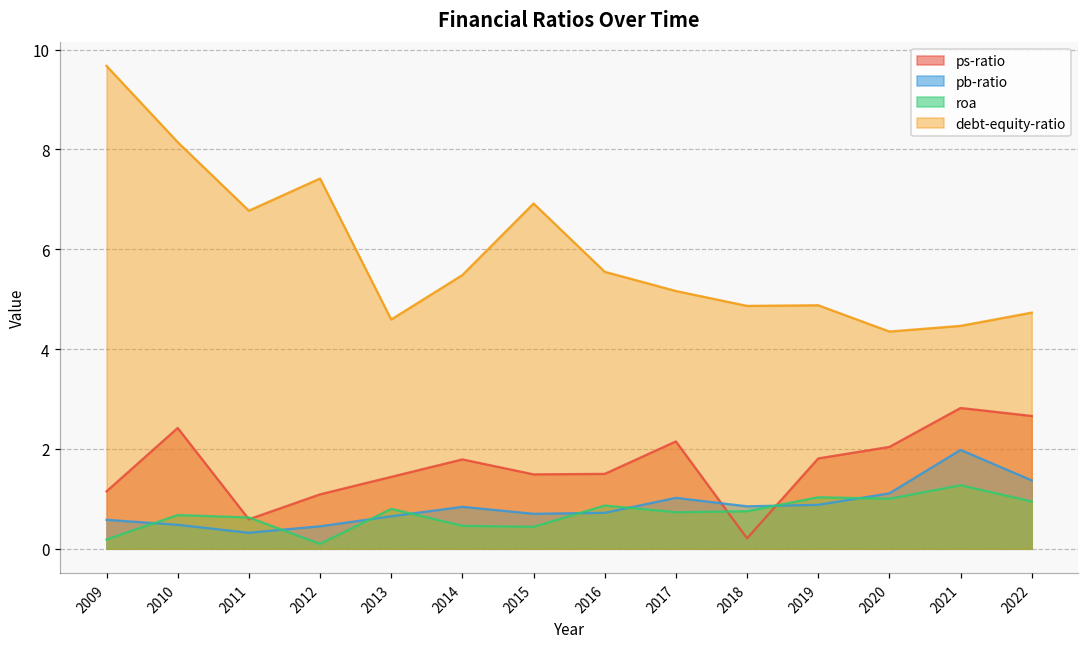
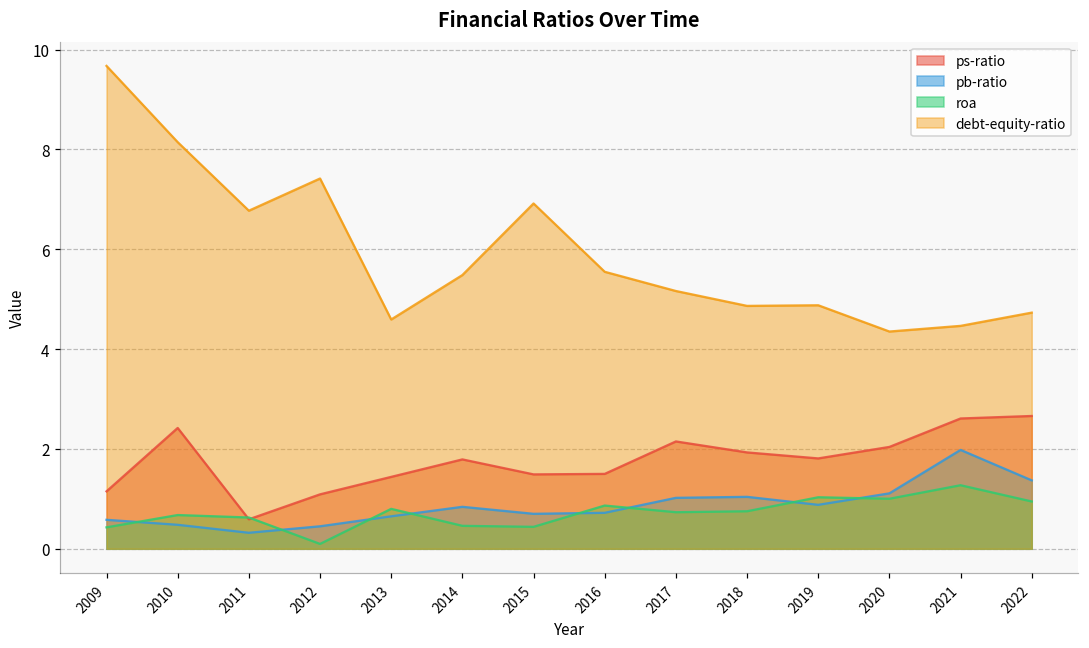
roa, 2009: 0.2 -> 0.4
ps-ratio, 2018: 0.2 -> 1.9
pb-ratio, 2018: 0.9 -> 1.0
ps-ratio, 2021: 2.8 -> 2.6
